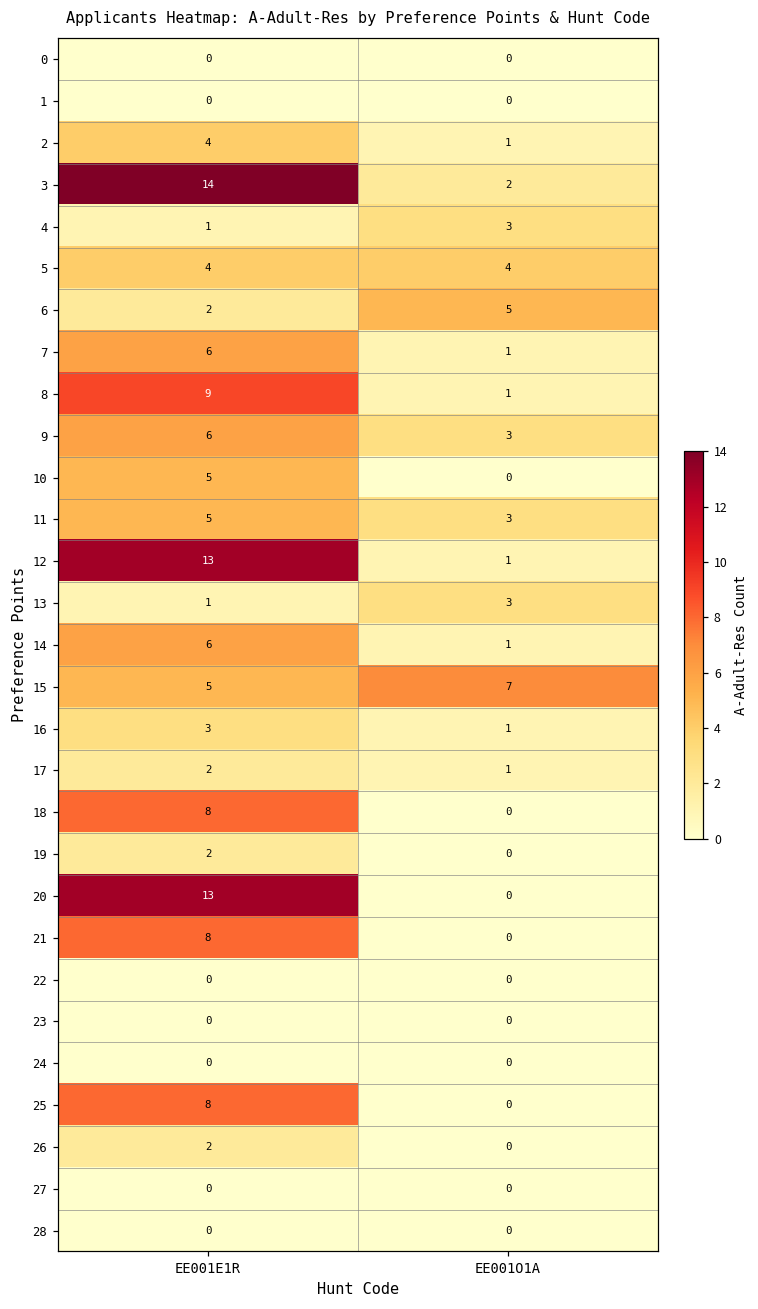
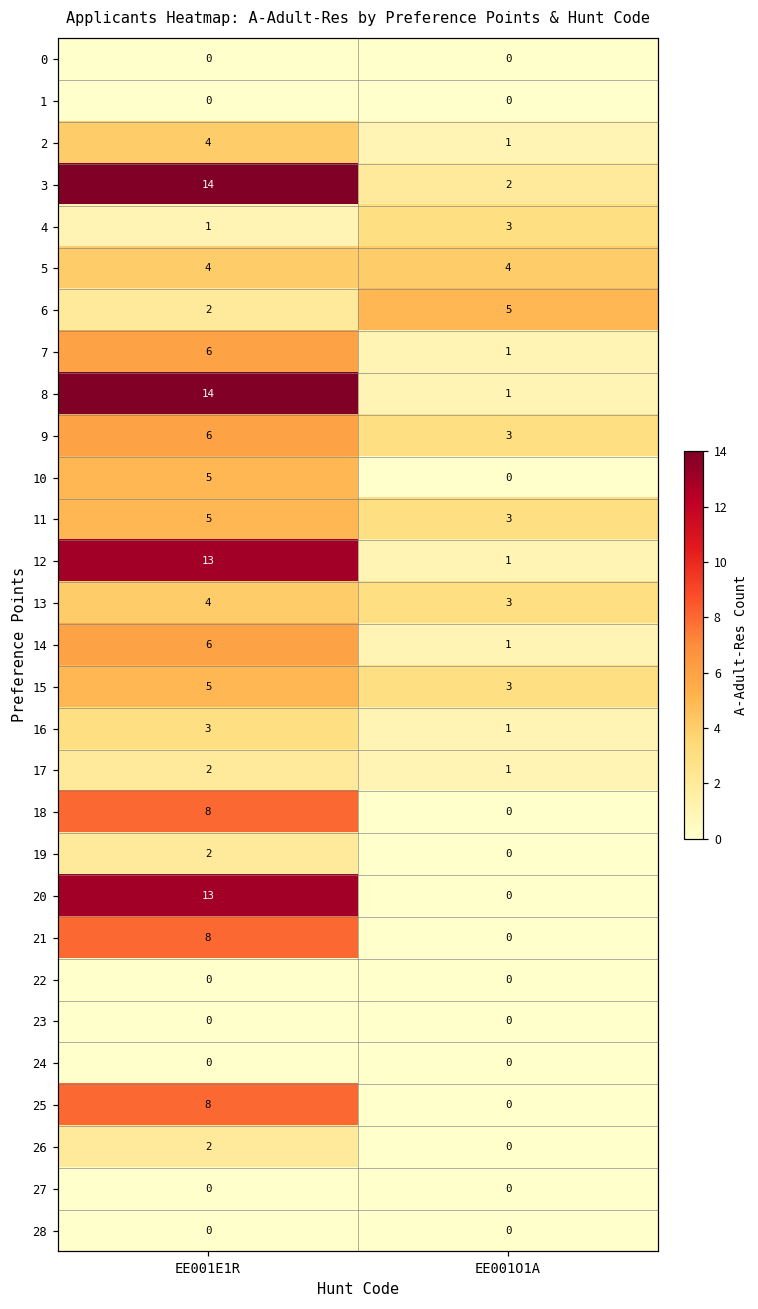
8, EE001E1R: 9 -> 14
13, EE001E1R: 1 -> 4
15, EE001O1A: 7 -> 3
